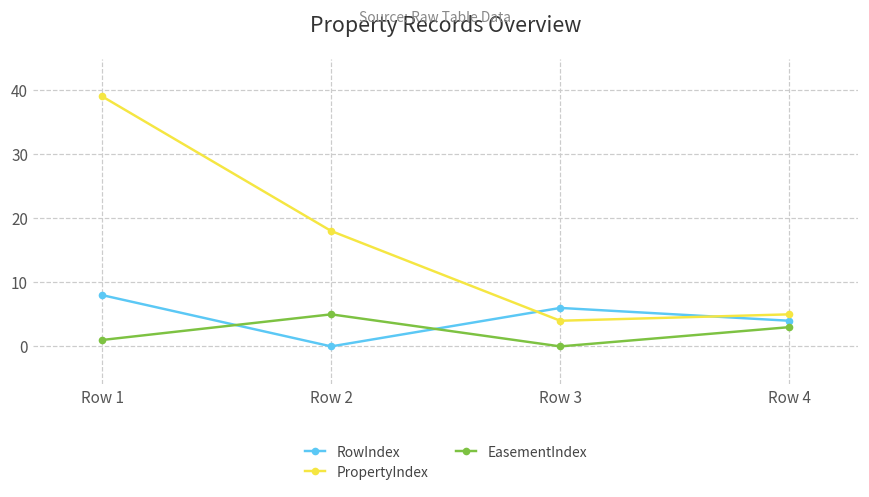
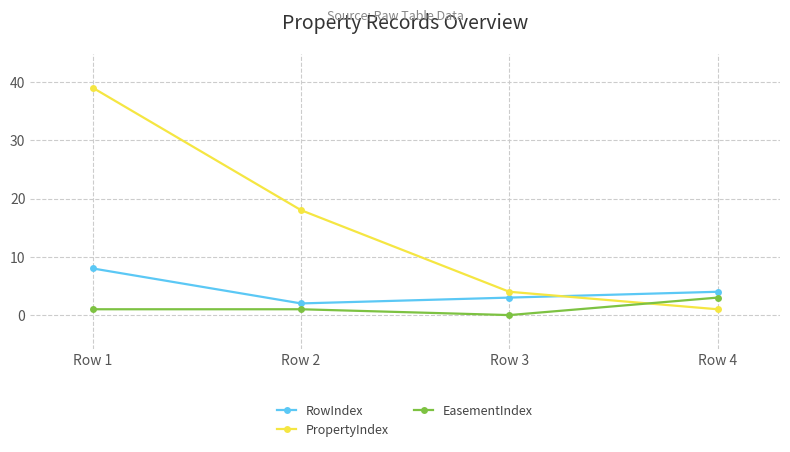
RowIndex, Row 2: 0 -> 2
EasementIndex, Row 2: 5 -> 1
RowIndex, Row 3: 6 -> 3
PropertyIndex, Row 4: 5 -> 1
